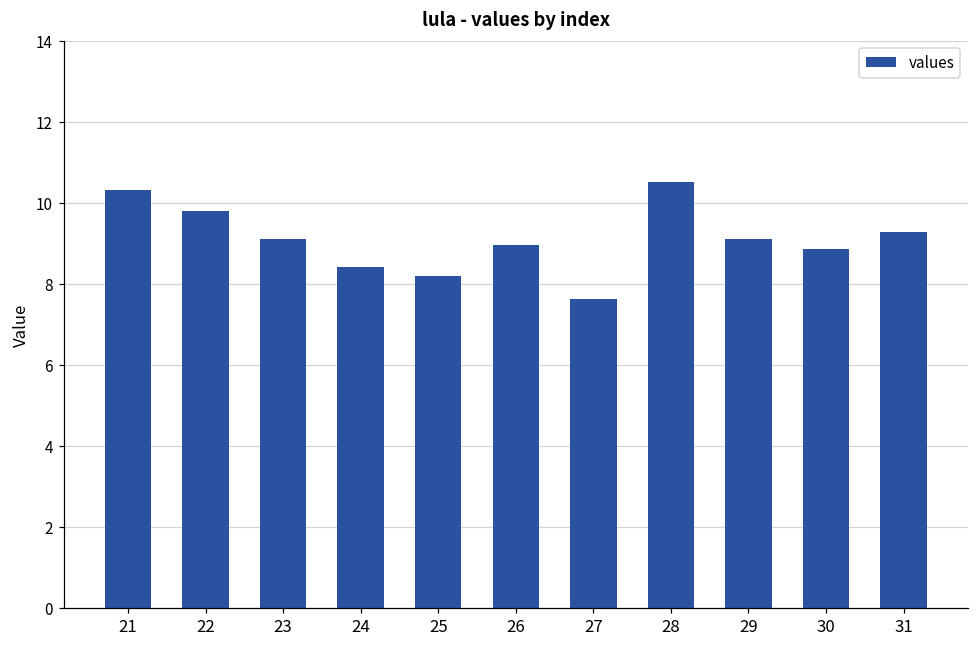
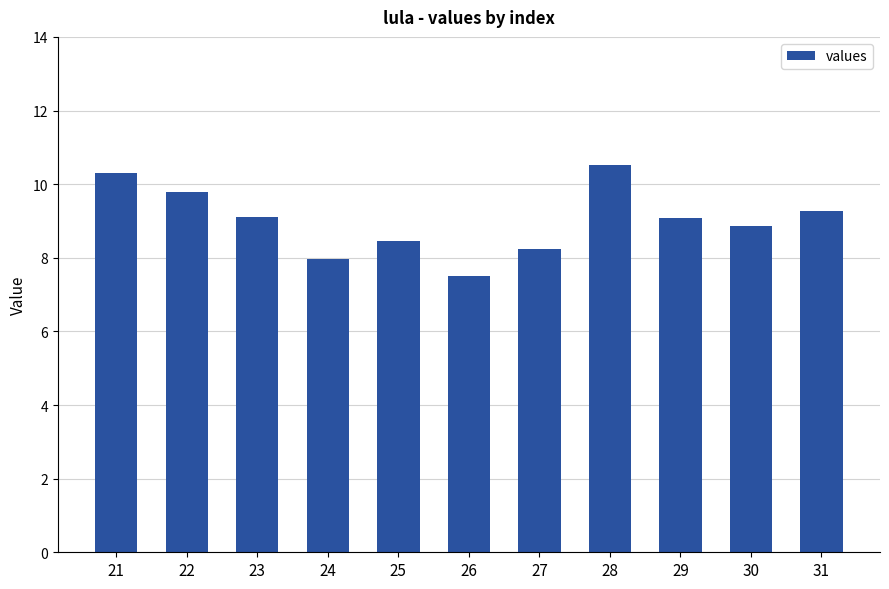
24: 8.4 -> 8.0
25: 8.2 -> 8.4
26: 9.0 -> 7.5
27: 7.6 -> 8.2
